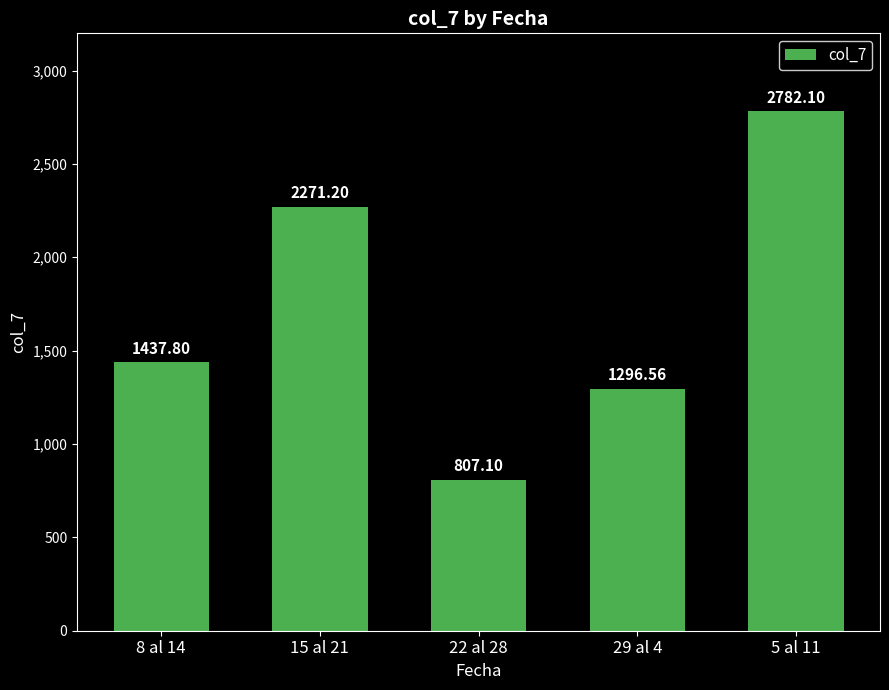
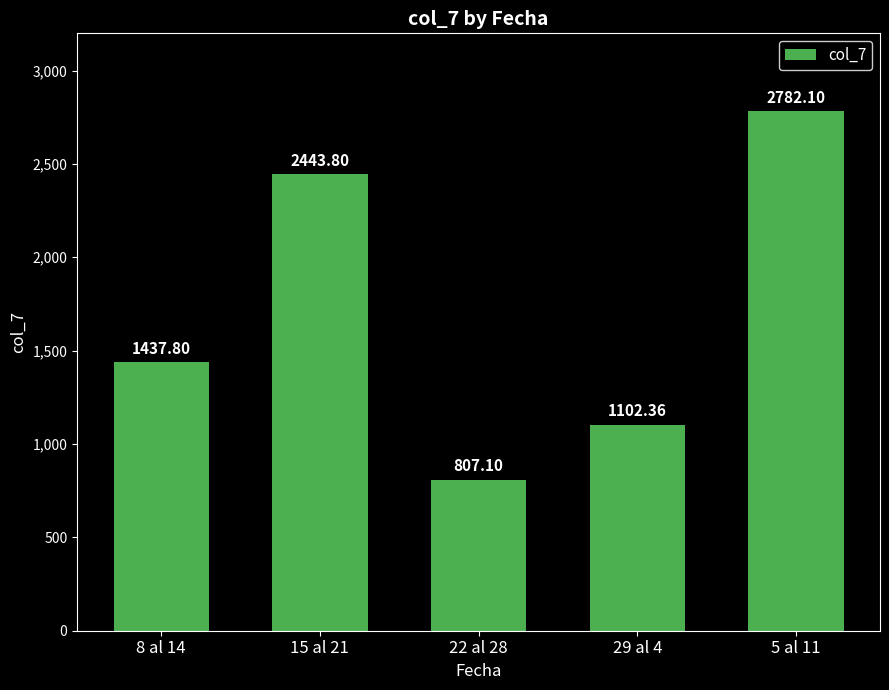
15 al 21: 2271.20 -> 2443.80
29 al 4: 1296.56 -> 1102.36
